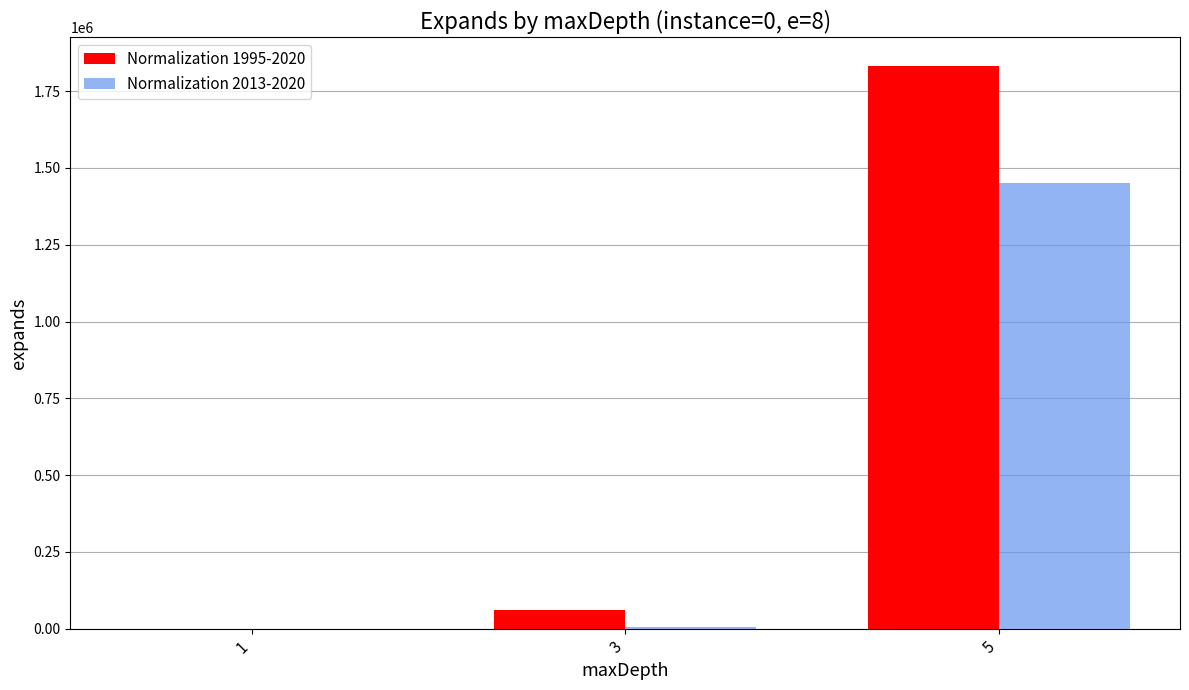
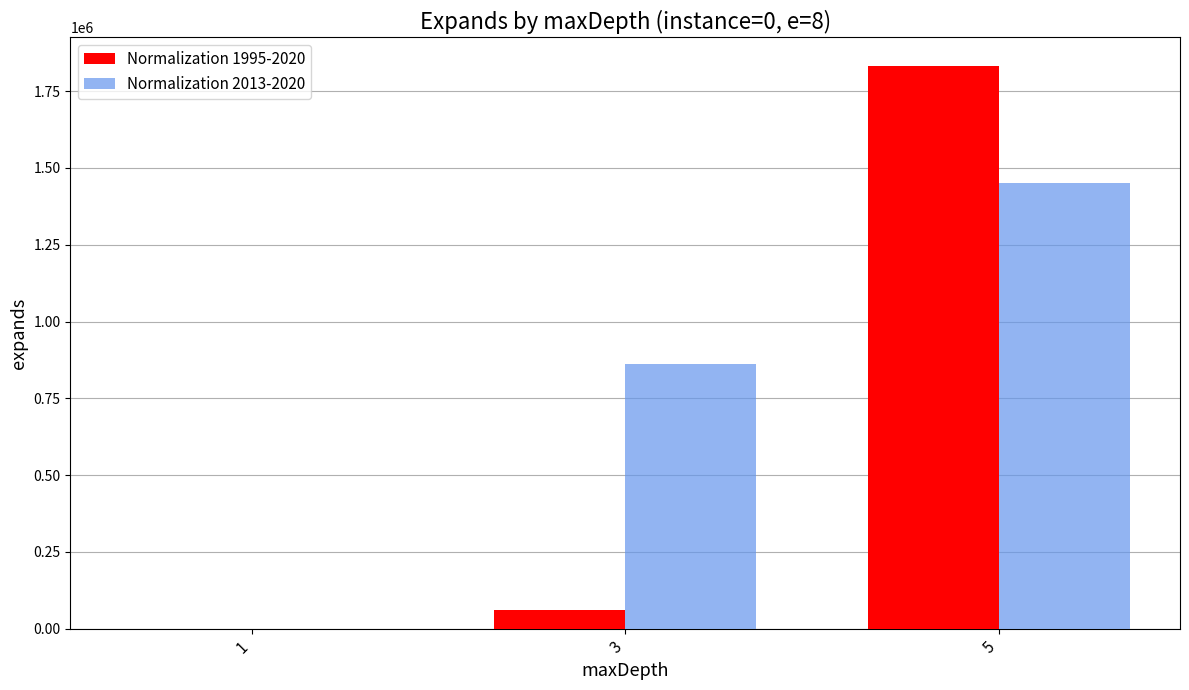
Normalization 2013-2020, 3: 10000 -> 860000
